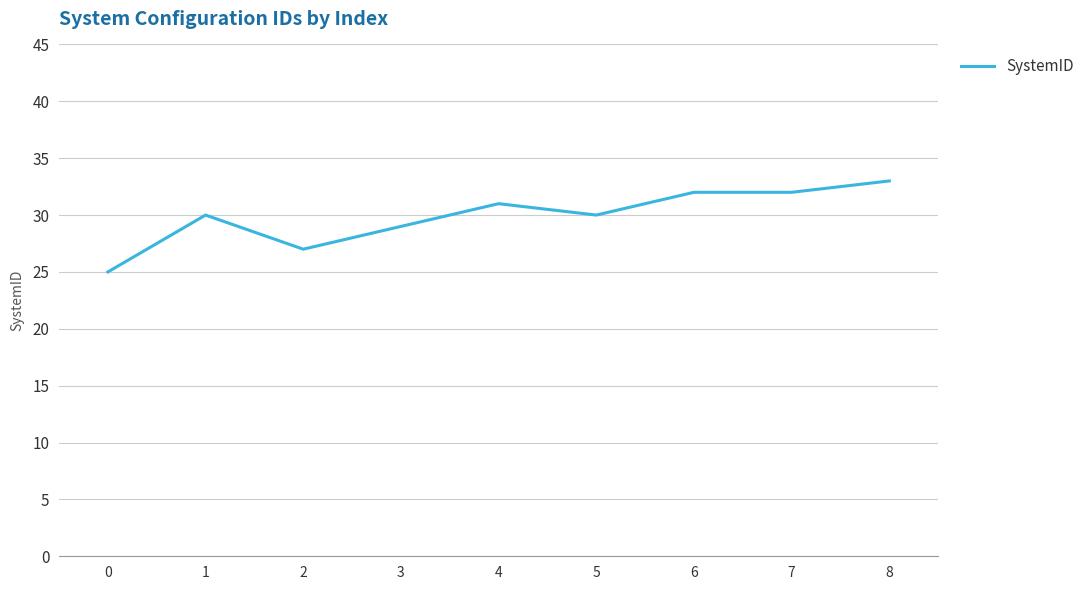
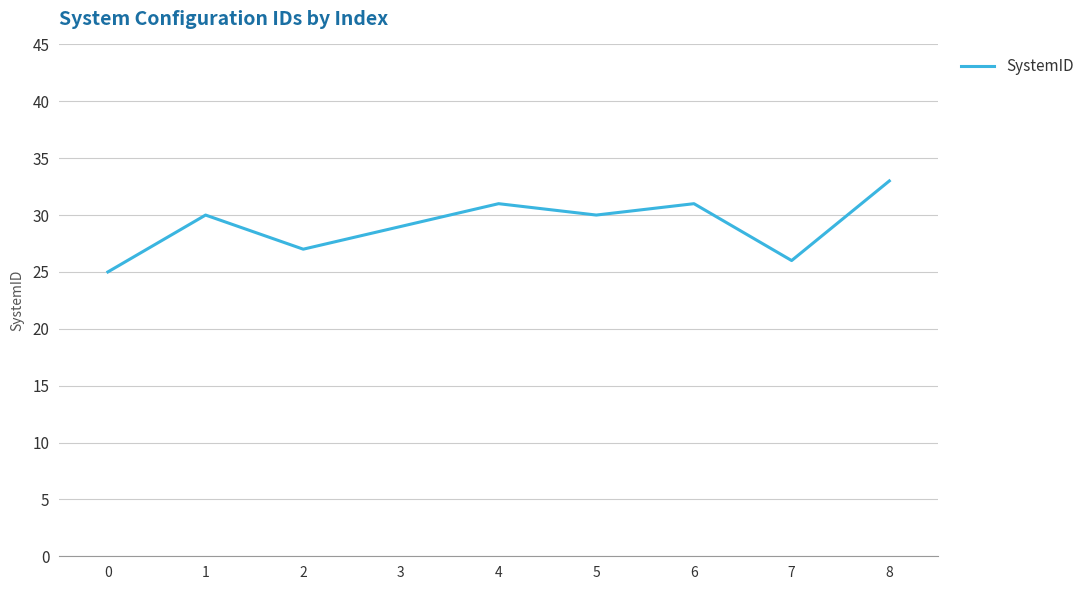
6: 32 -> 31
7: 32 -> 26
